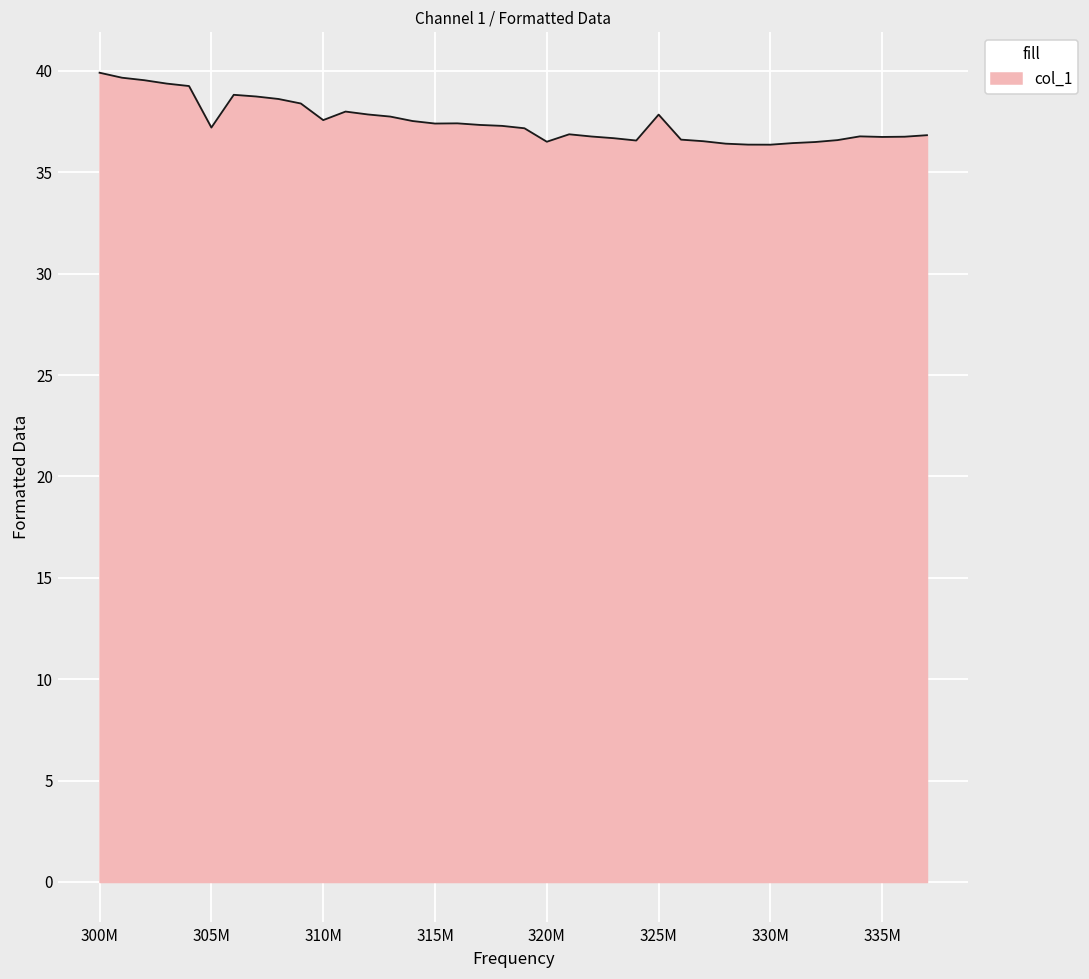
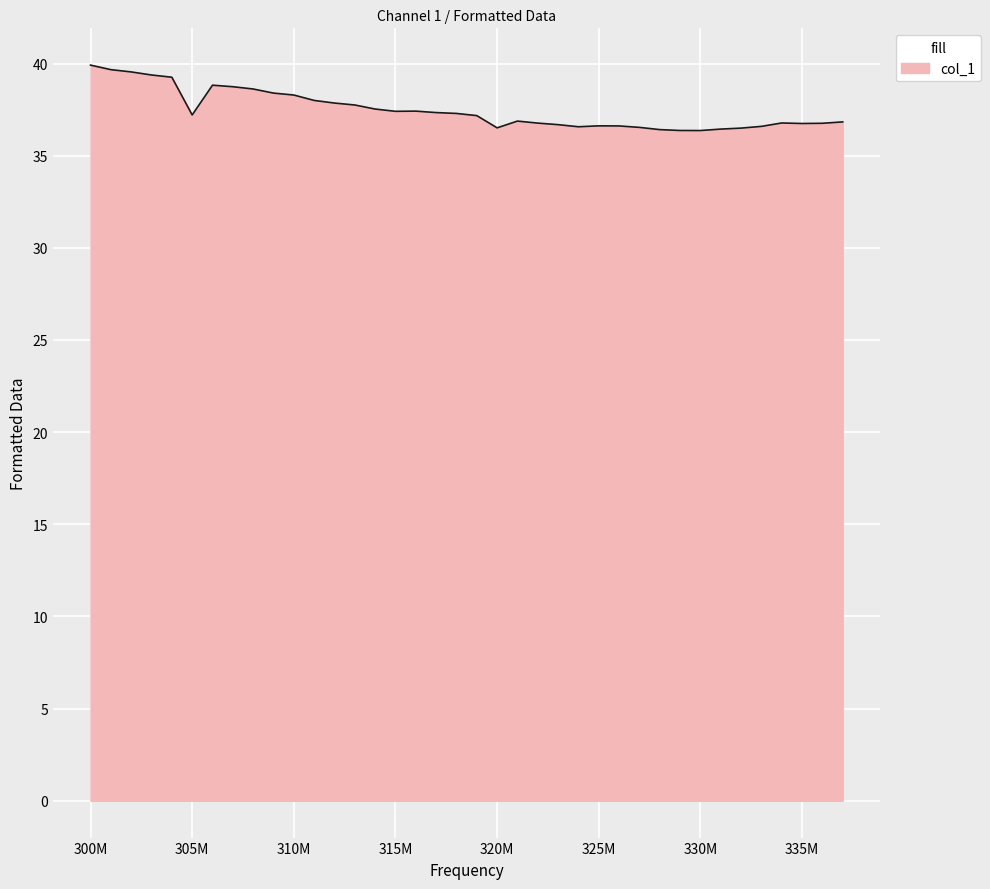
310M: 37.6 -> 38.3
325M: 37.8 -> 36.6
